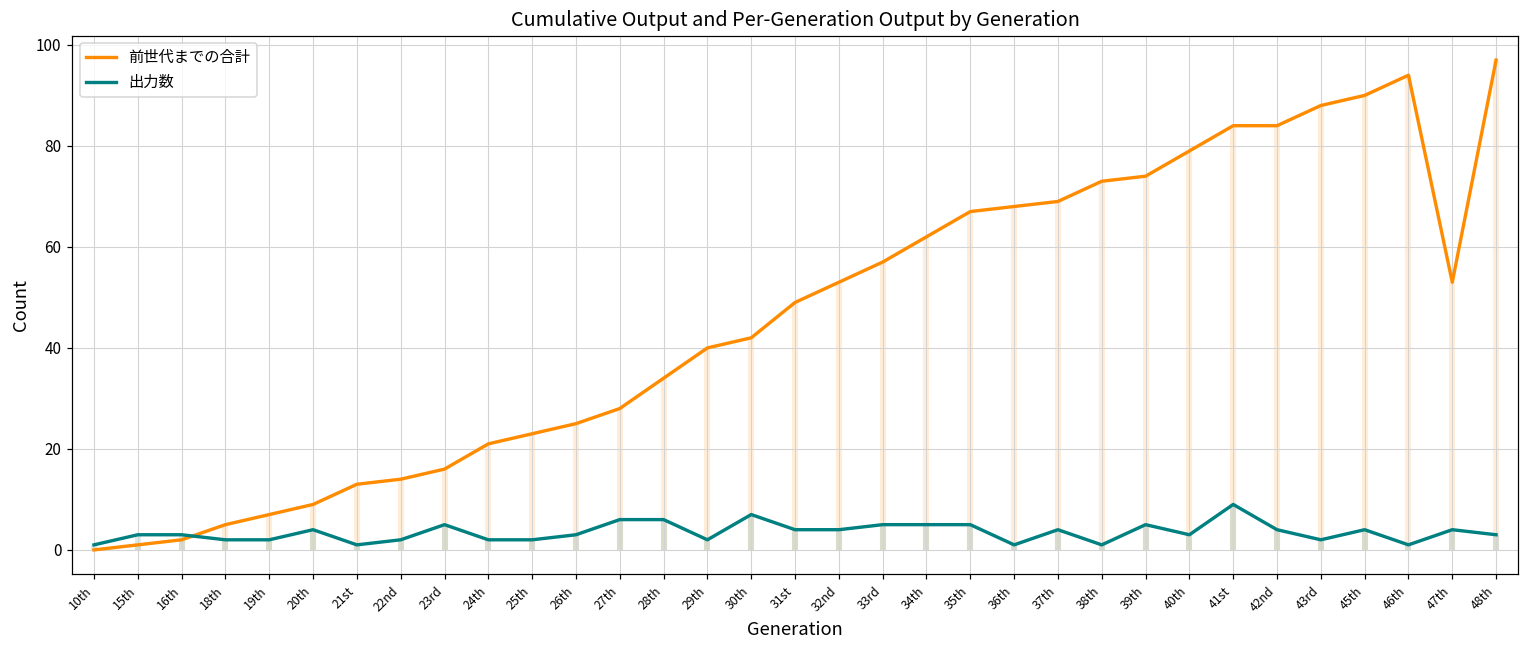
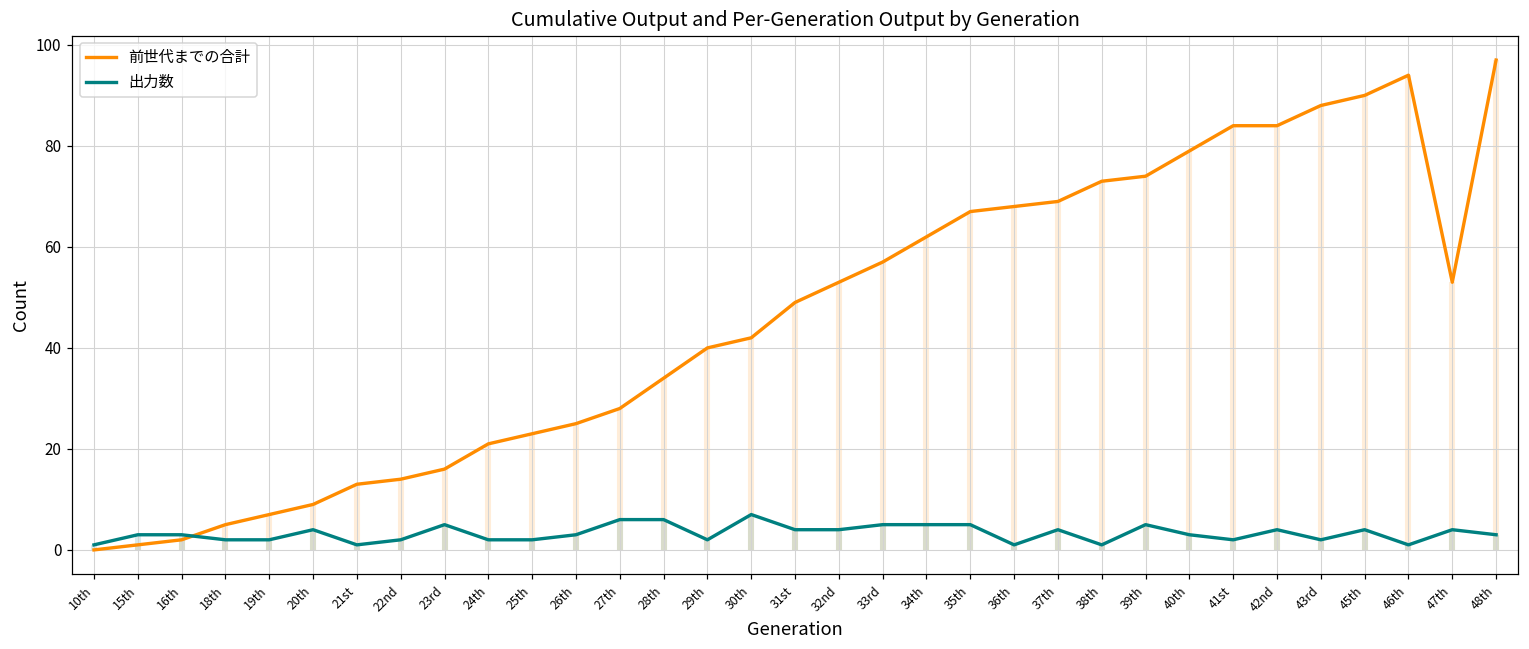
出力数, 41st: 9 -> 2
